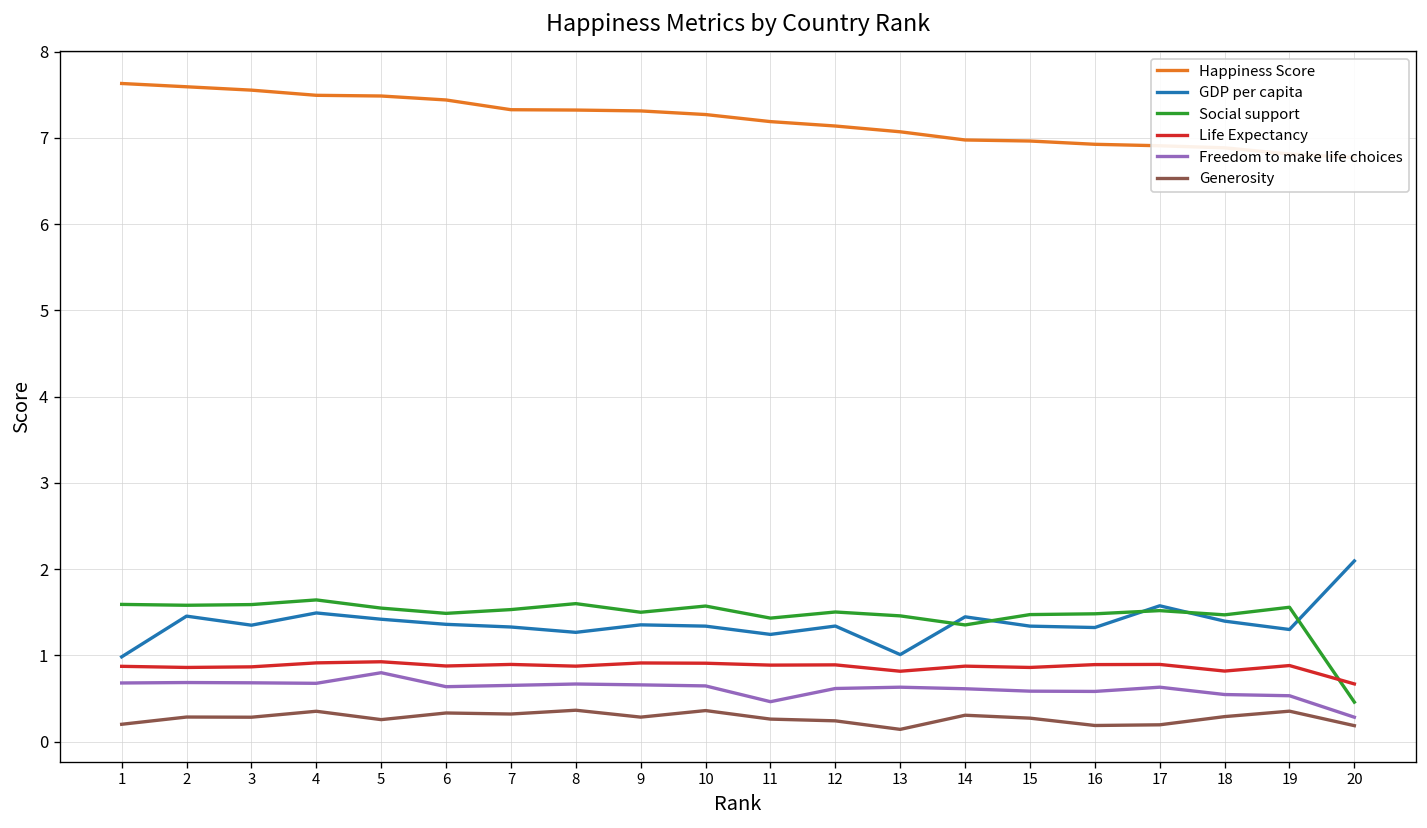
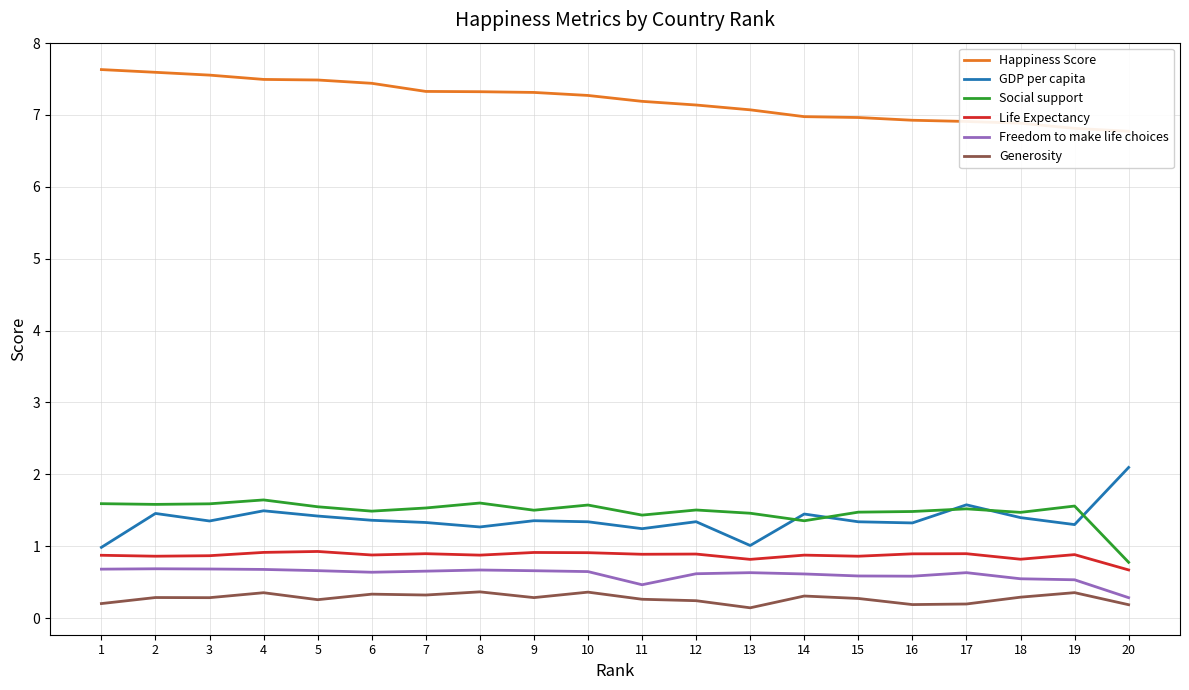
Freedom to make life choices, 5: 0.8 -> 0.7
Social support, 20: 0.5 -> 0.8
